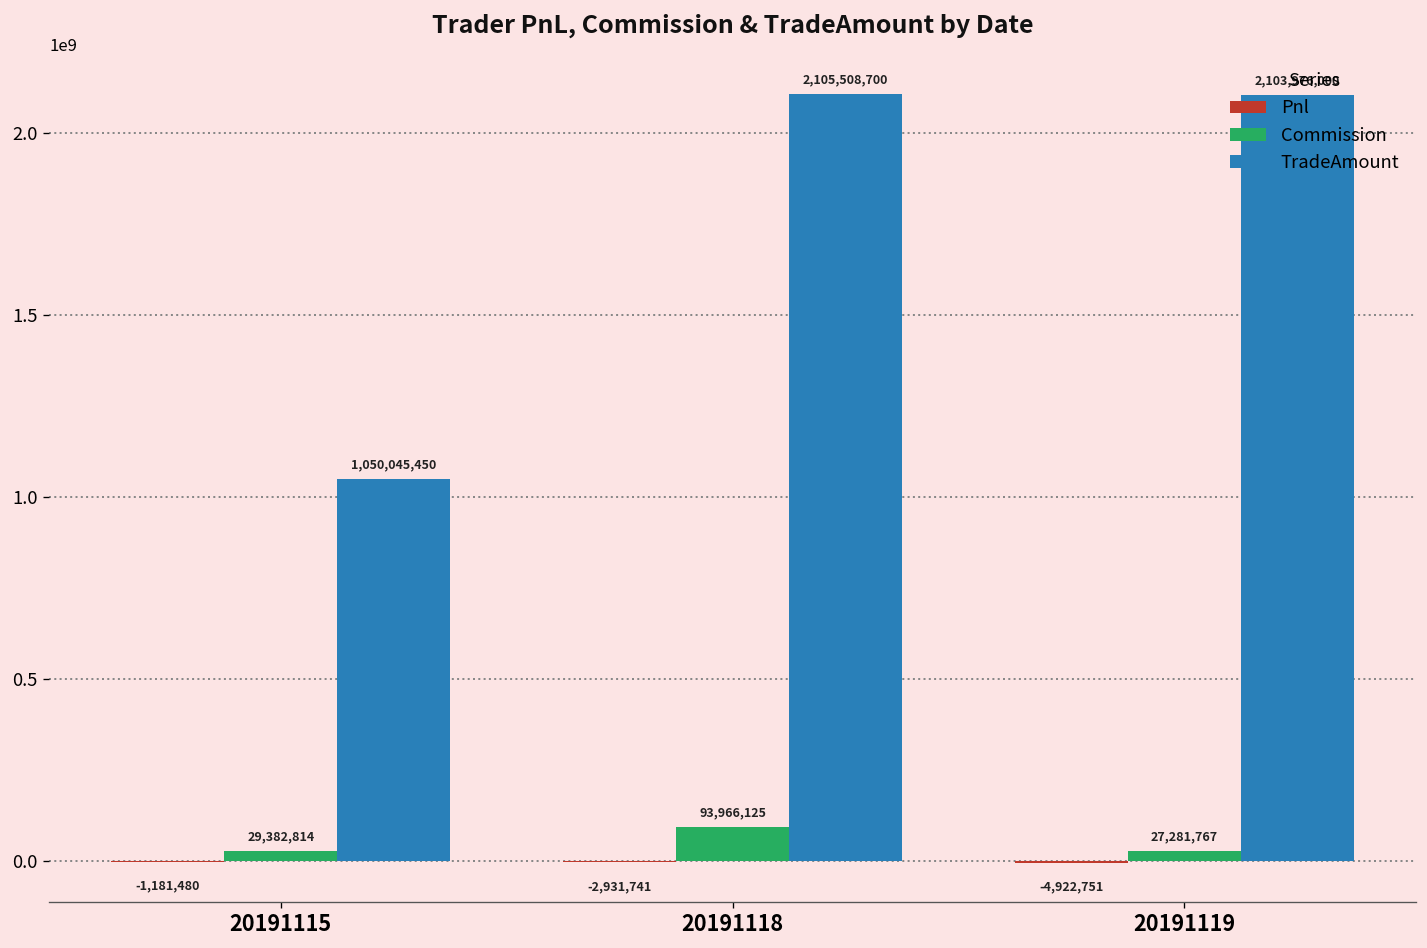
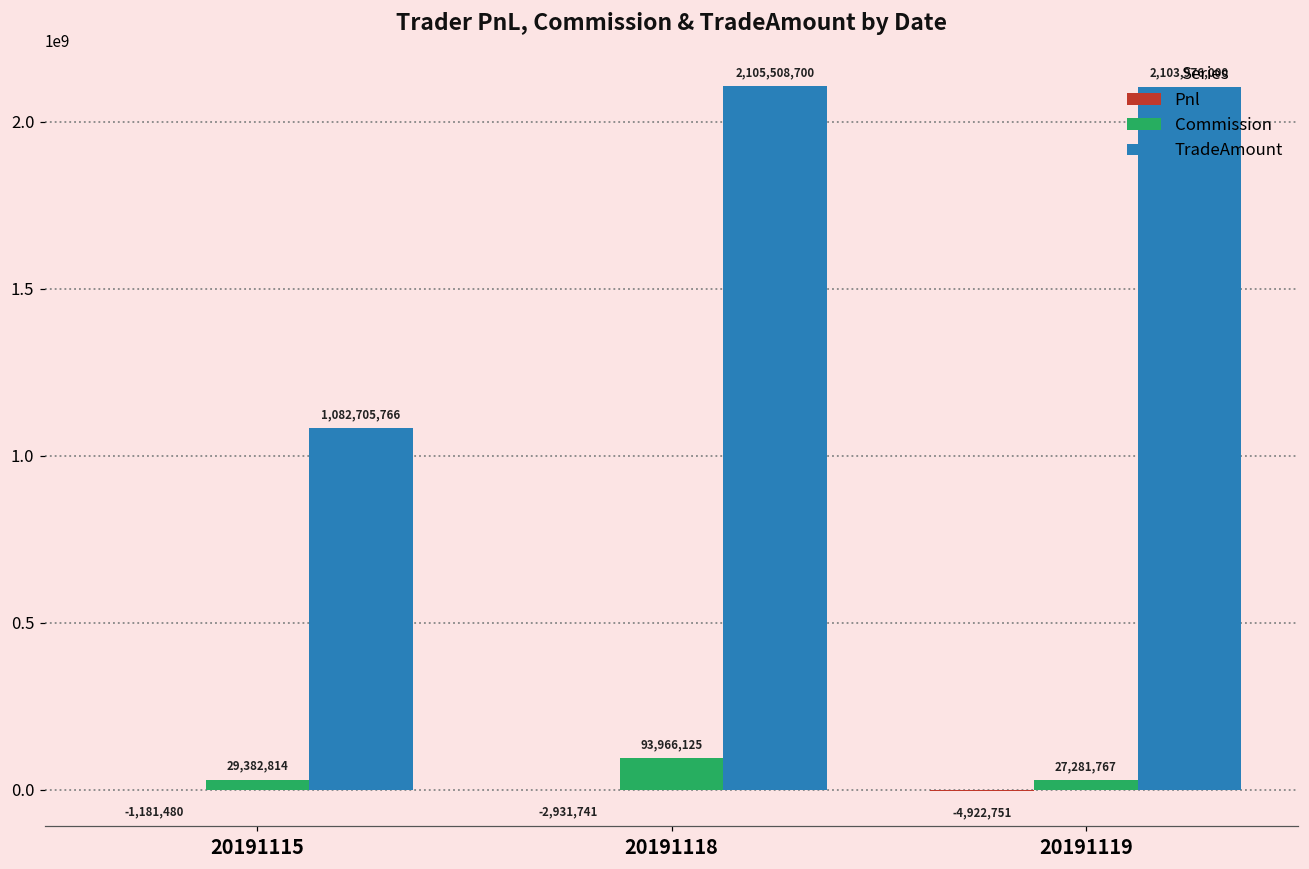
TradeAmount, 20191115: 1,050,045,450 -> 1,082,705,766
